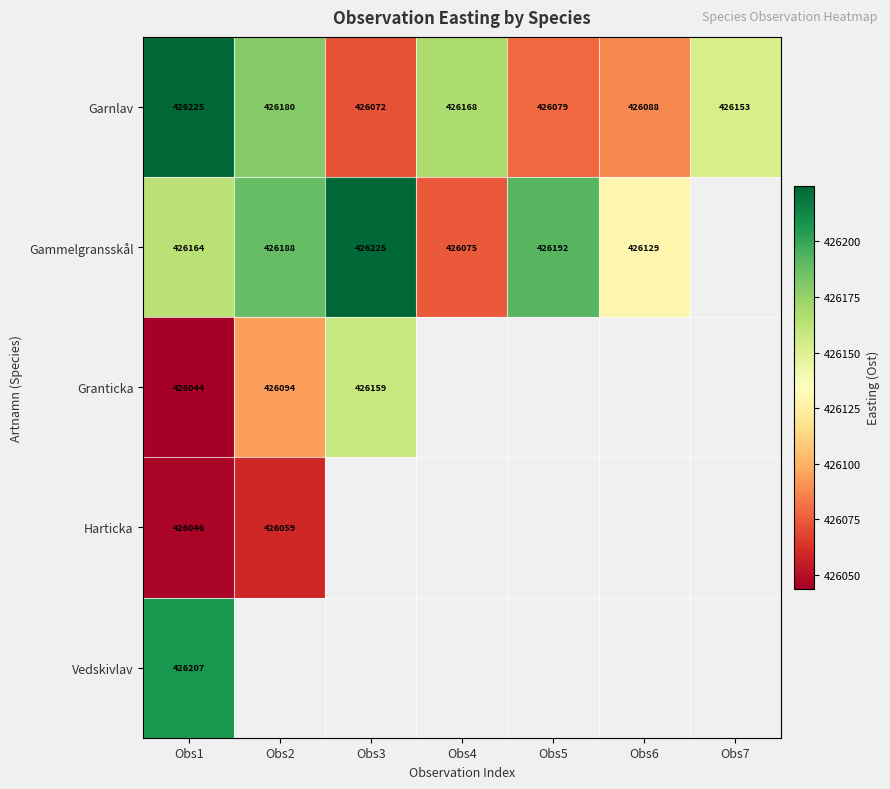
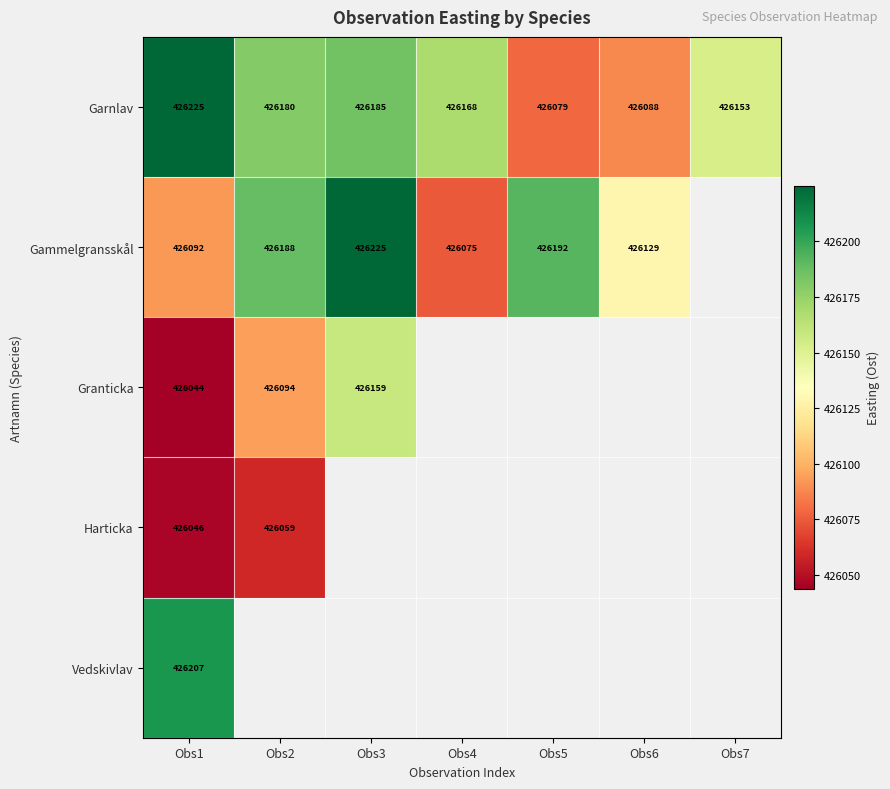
Garnlav, Obs3: 426072 -> 426185
Gammelgransskål, Obs1: 426164 -> 426092
